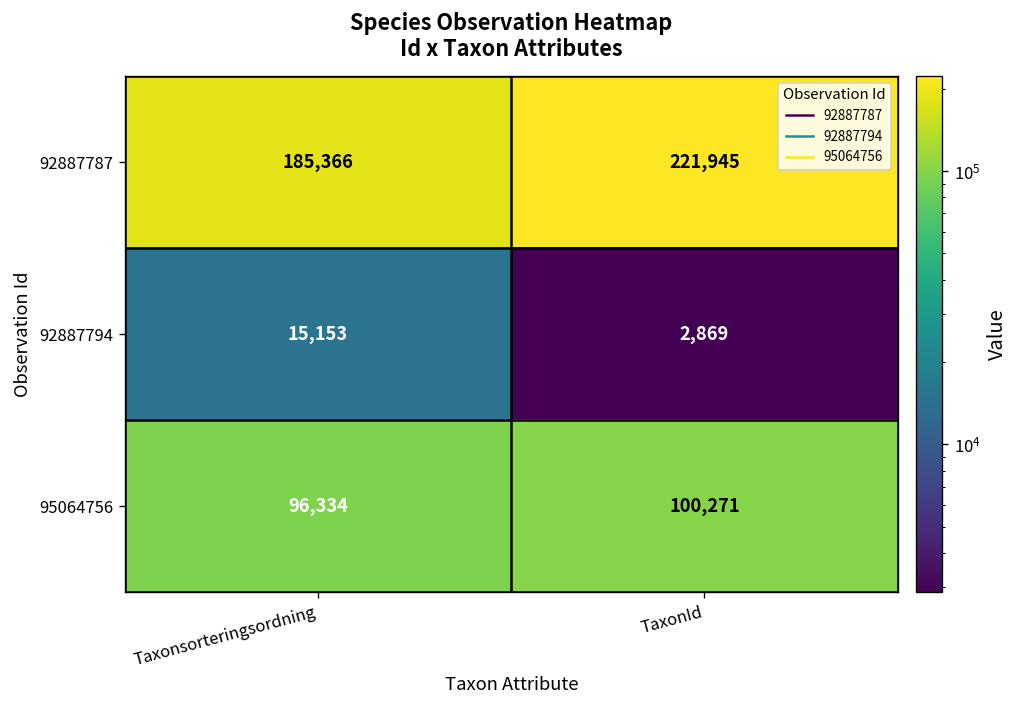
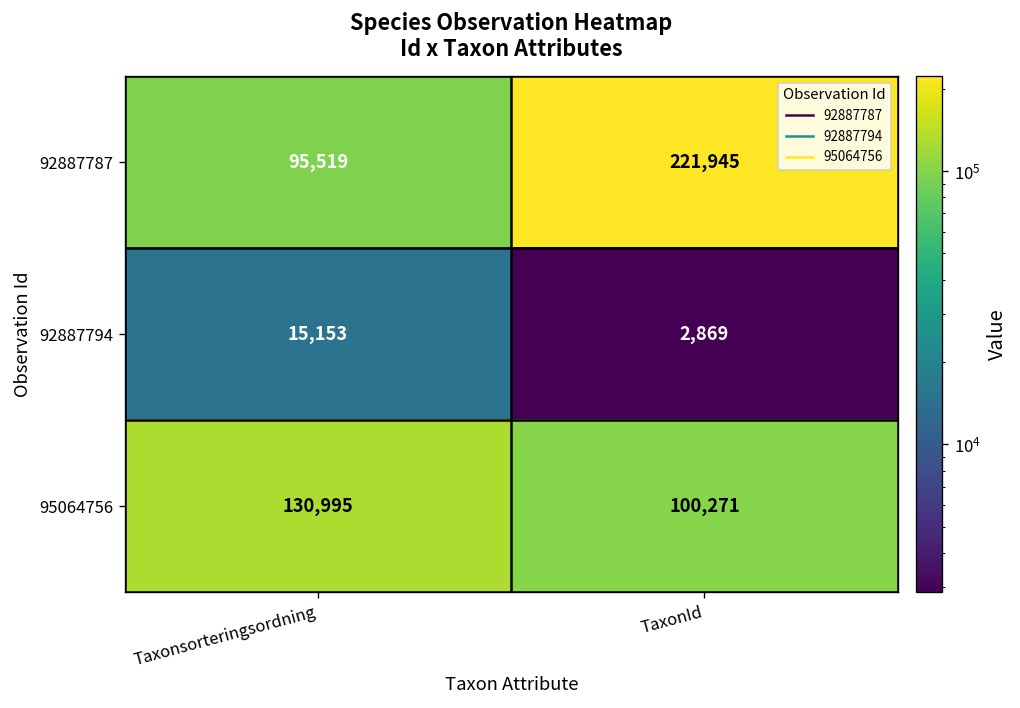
92887787, Taxonsorteringsordning: 185,366 -> 95,519
95064756, Taxonsorteringsordning: 96,334 -> 130,995
